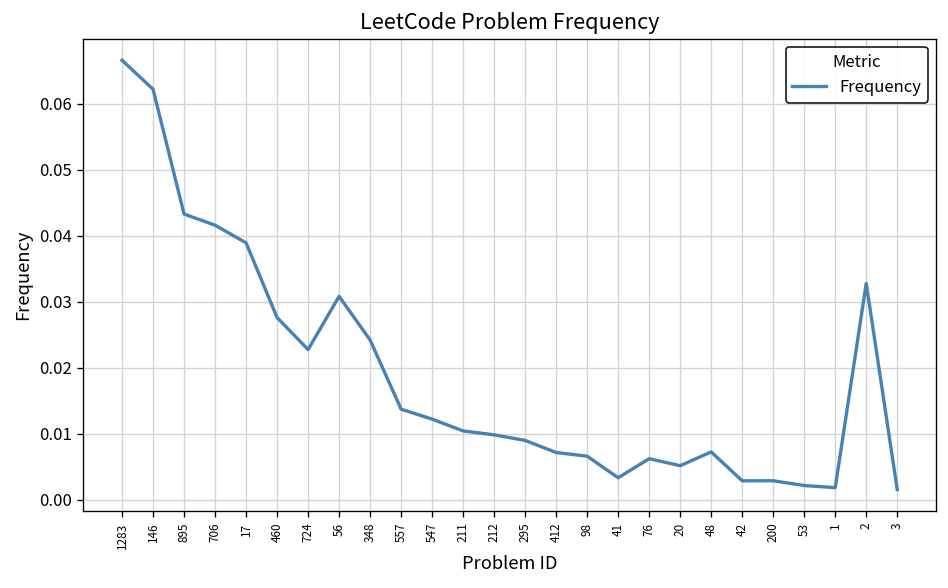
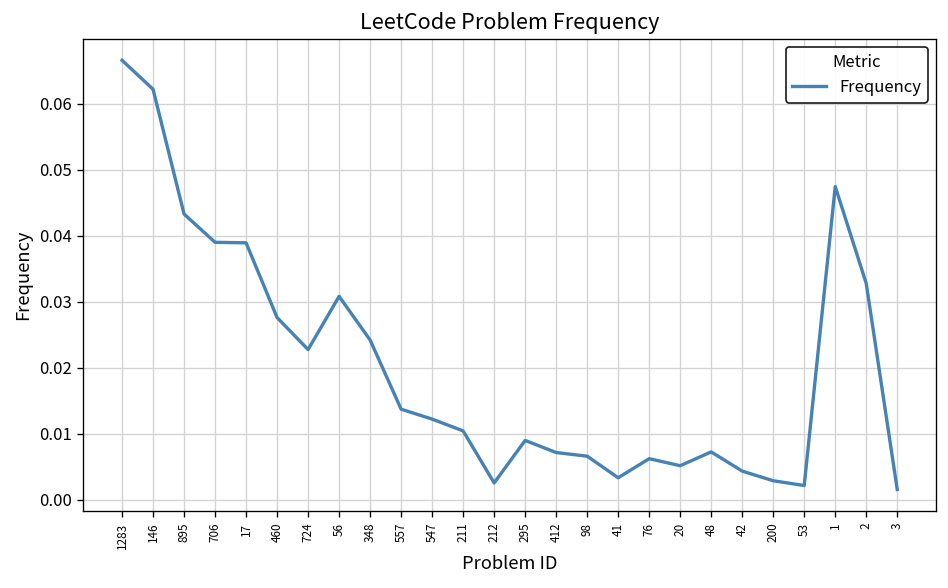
706: 0.042 -> 0.039
212: 0.010 -> 0.003
42: 0.003 -> 0.004
1: 0.002 -> 0.047
